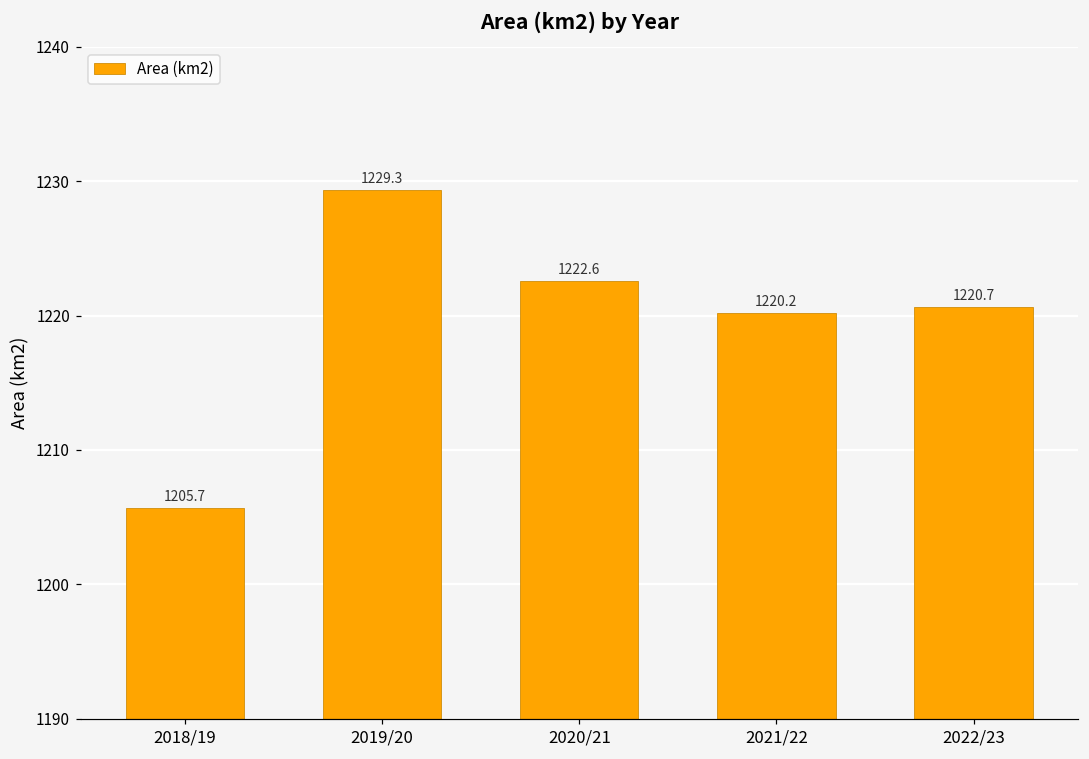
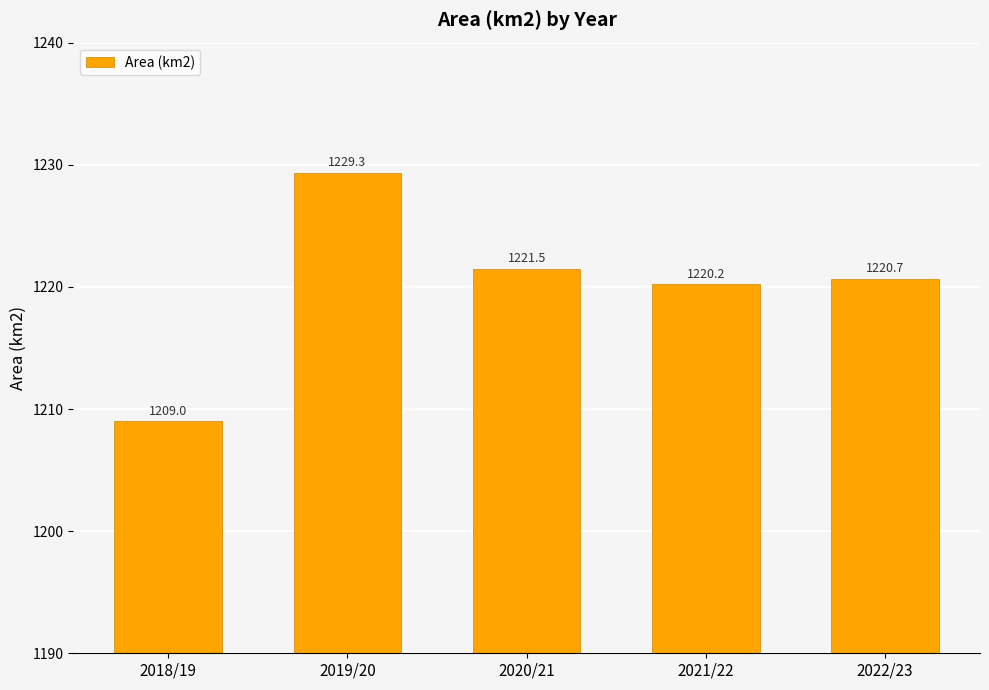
2018/19: 1205.7 -> 1209.0
2020/21: 1222.6 -> 1221.5
